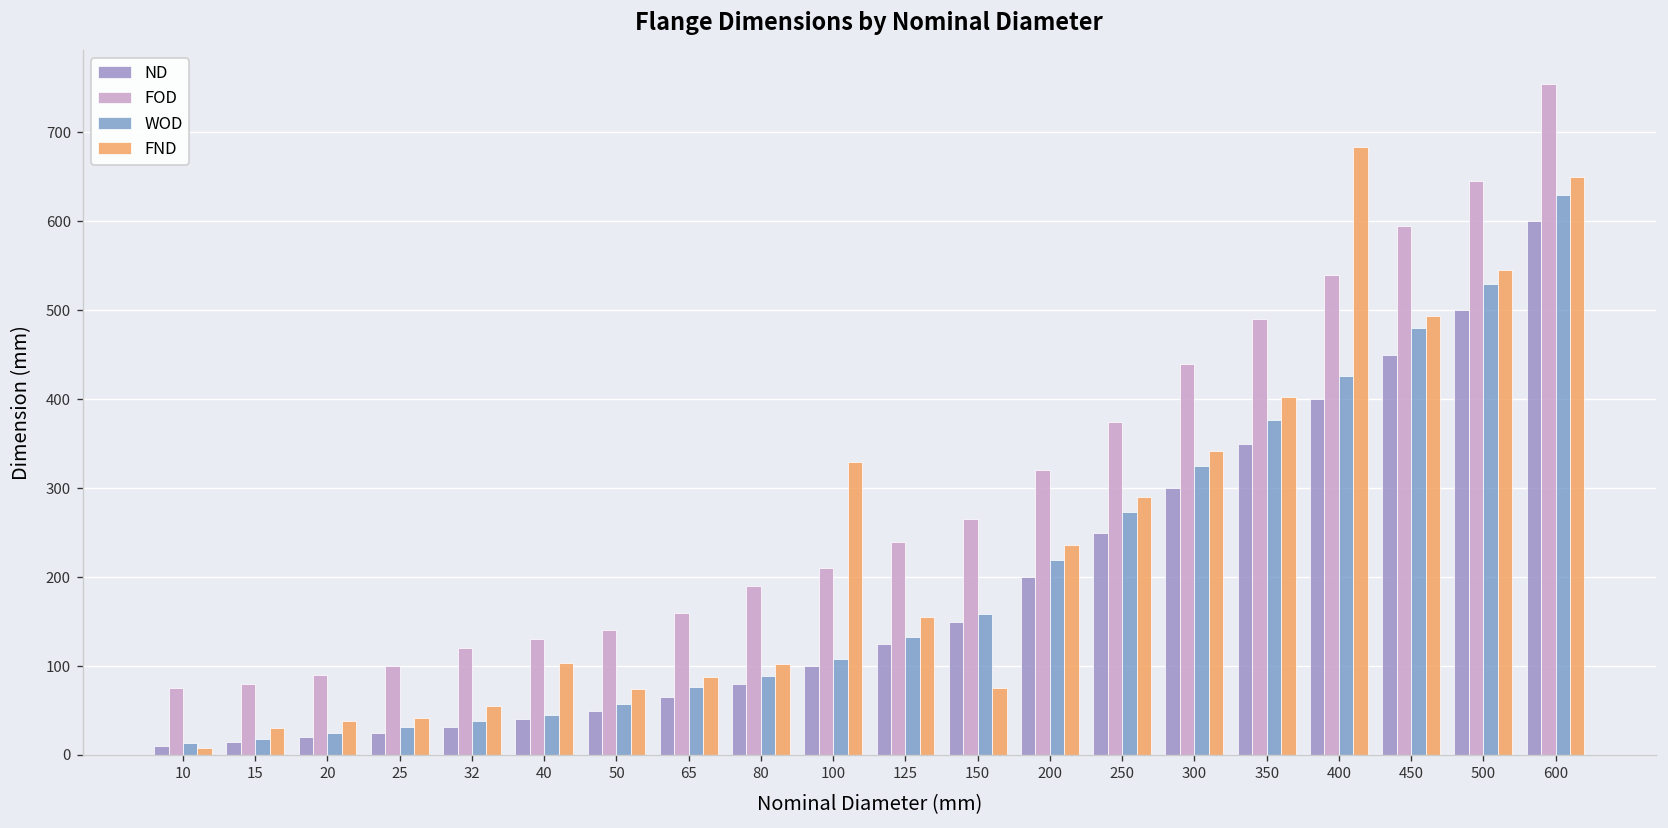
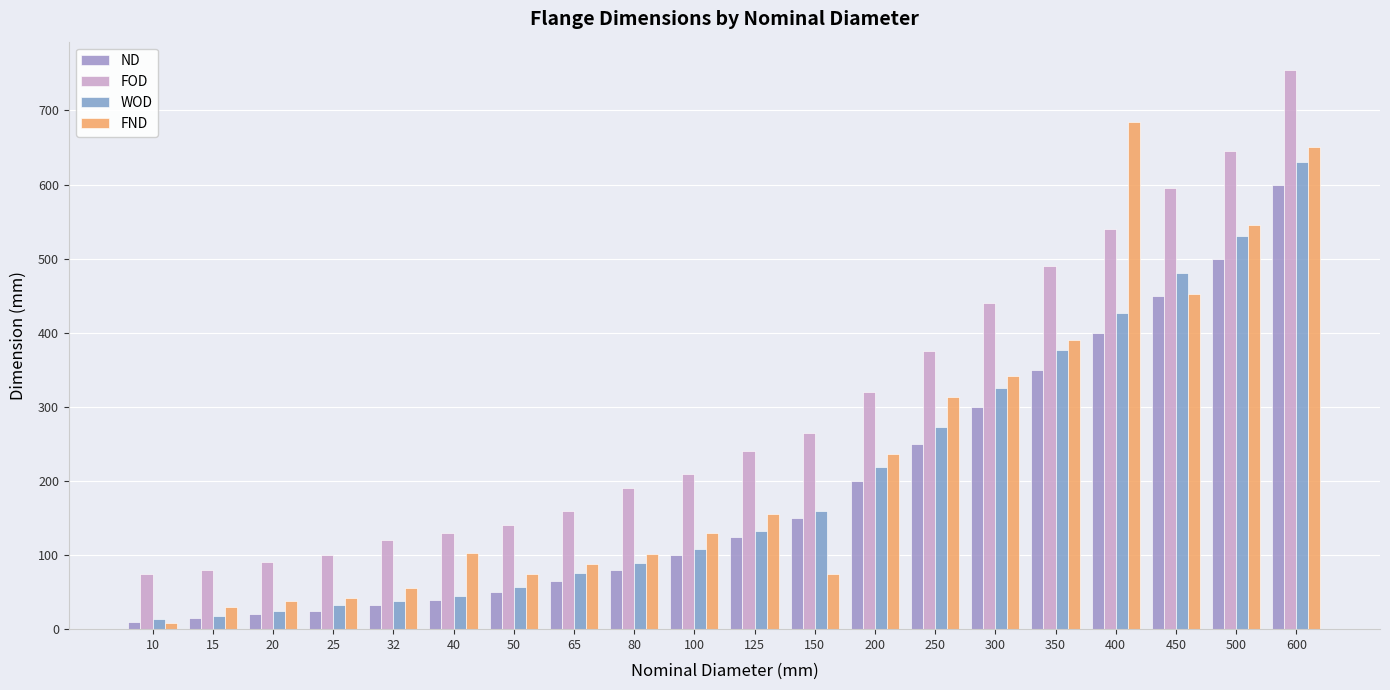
FND, 100: 330 -> 130
FND, 250: 290 -> 310
FND, 350: 400 -> 390
FND, 450: 490 -> 450
